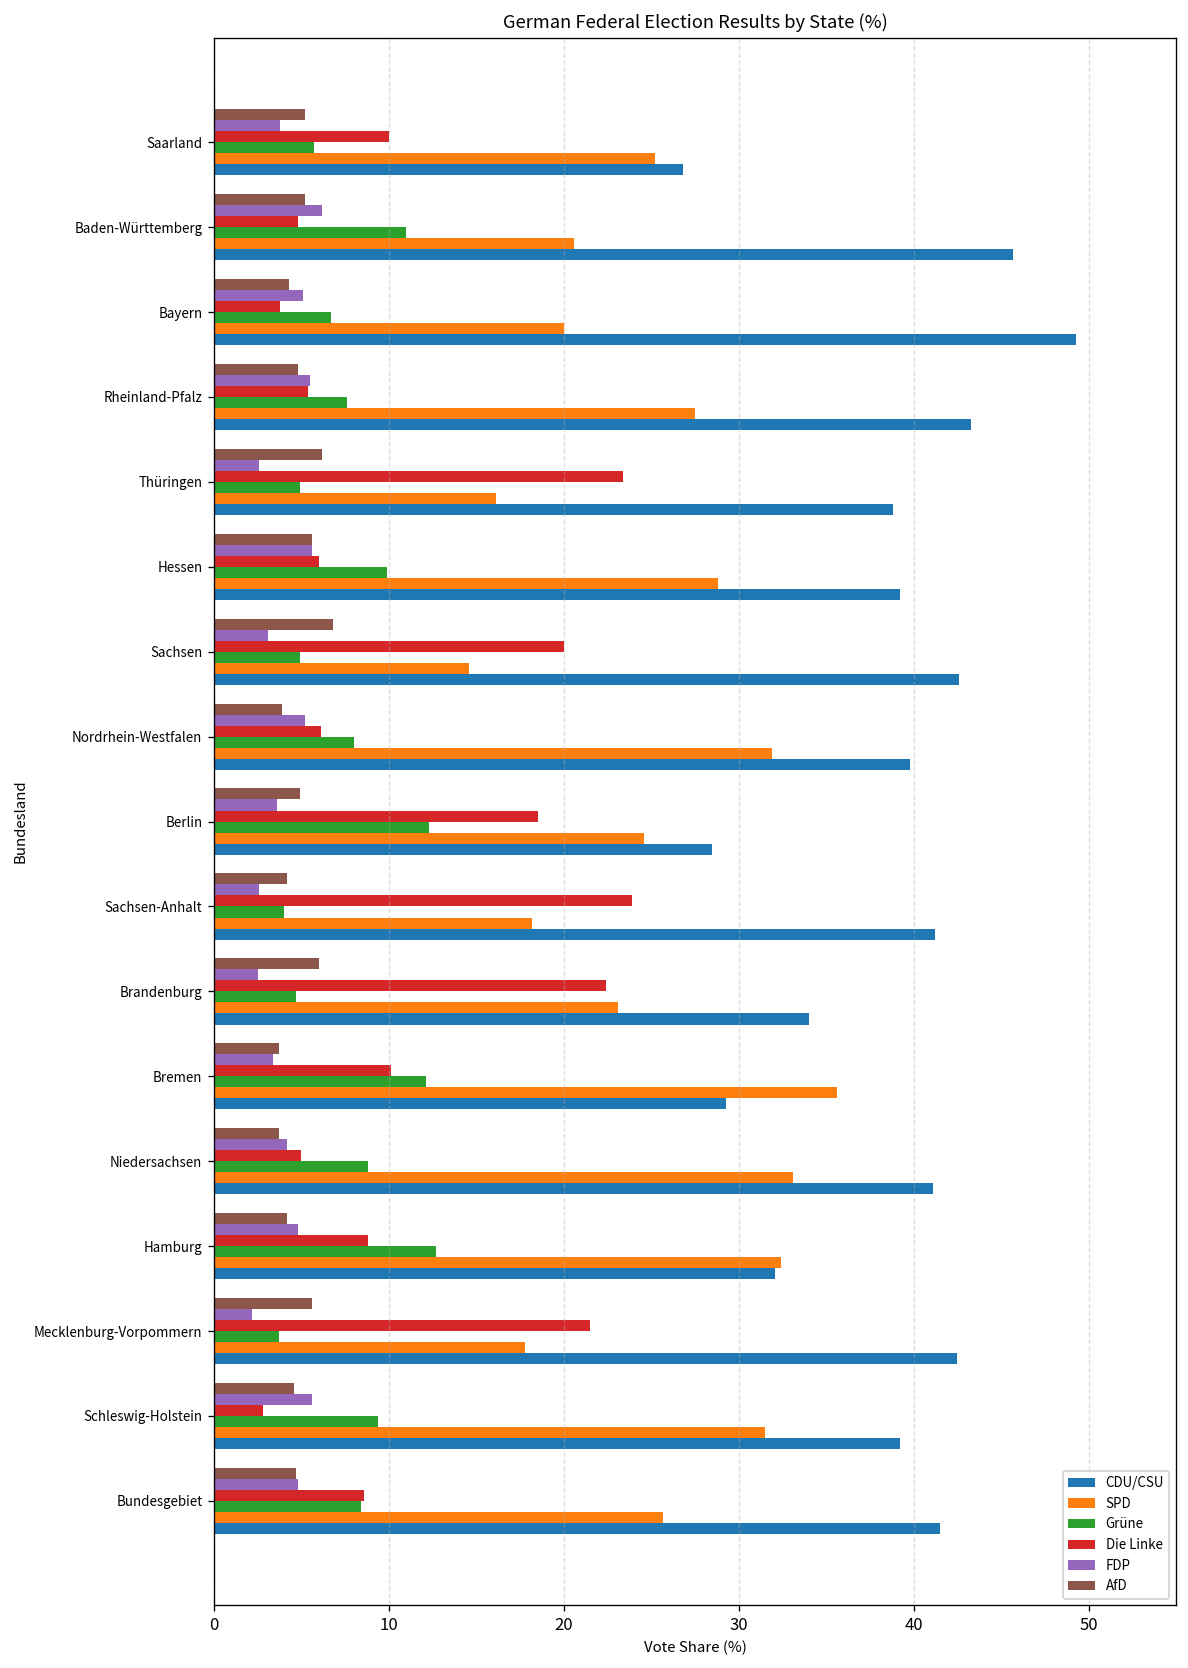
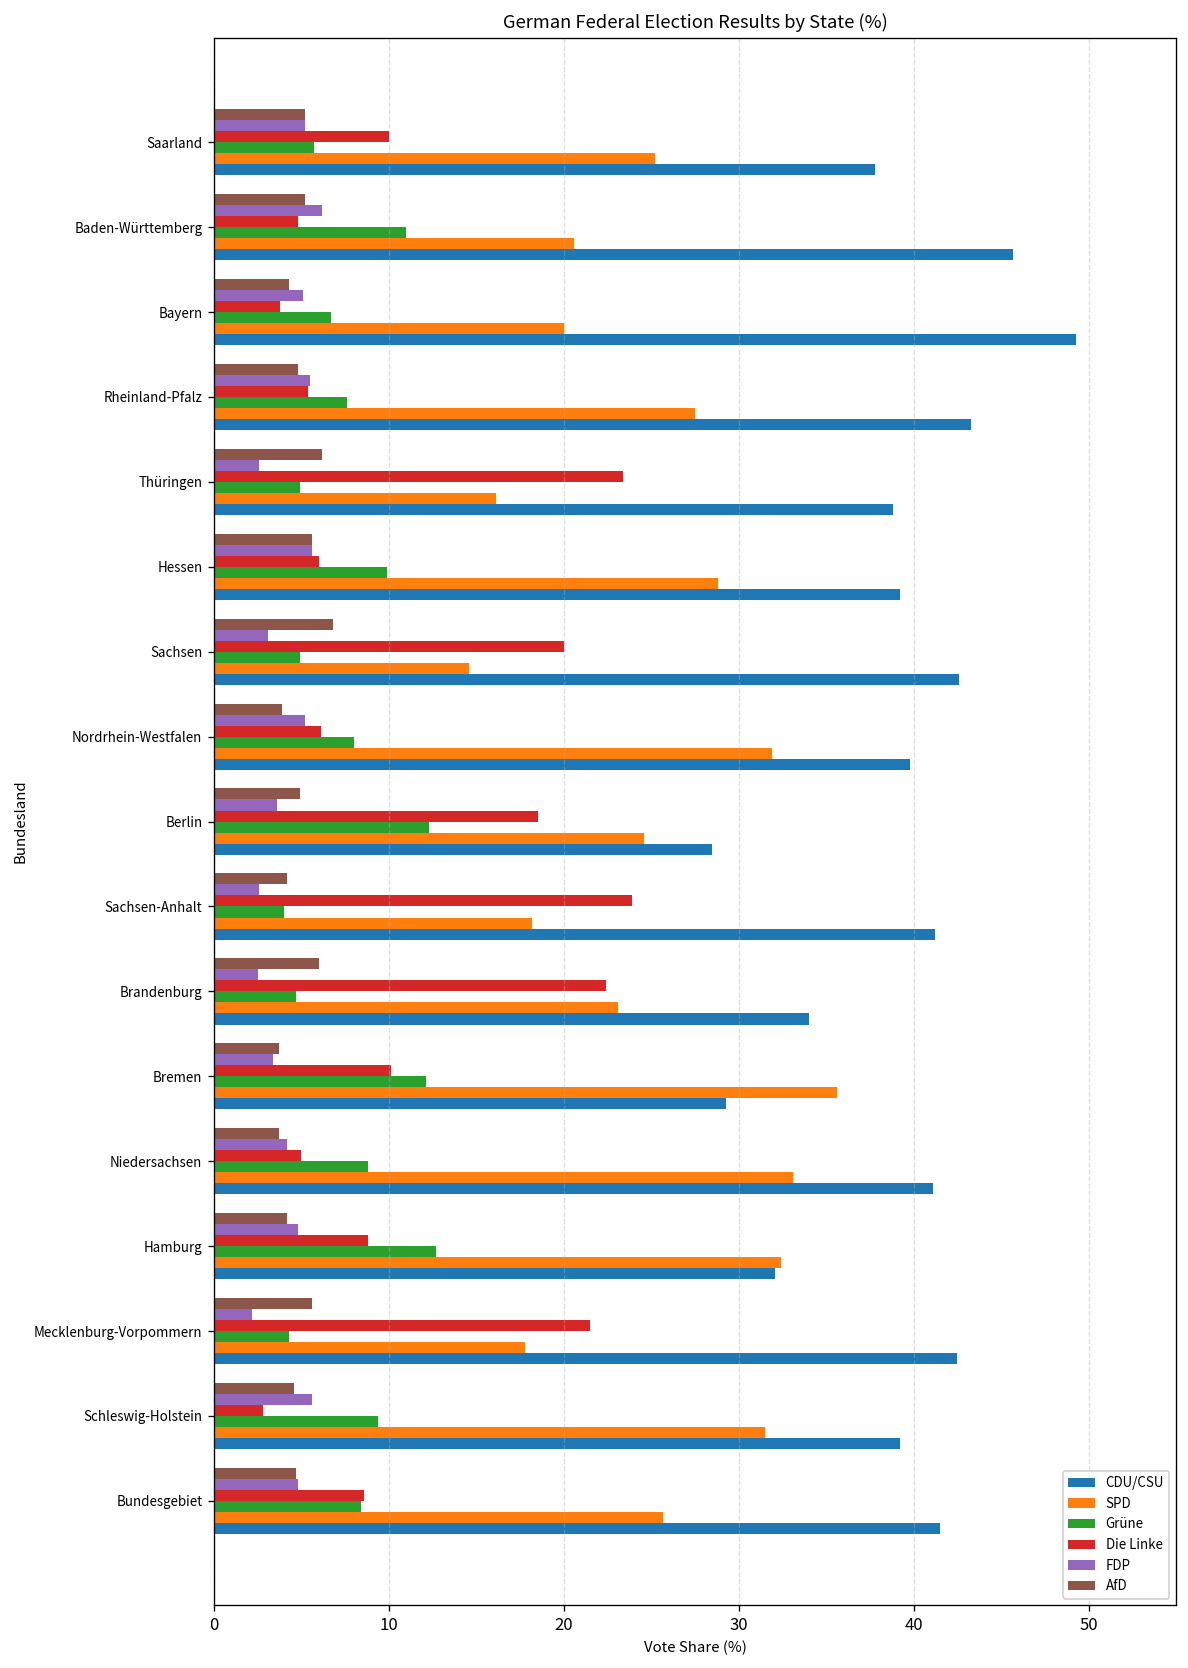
FDP, Saarland: 3.8 -> 5.2
CDU/CSU, Saarland: 26.8 -> 37.8
Grüne, Mecklenburg-Vorpommern: 3.7 -> 4.3
